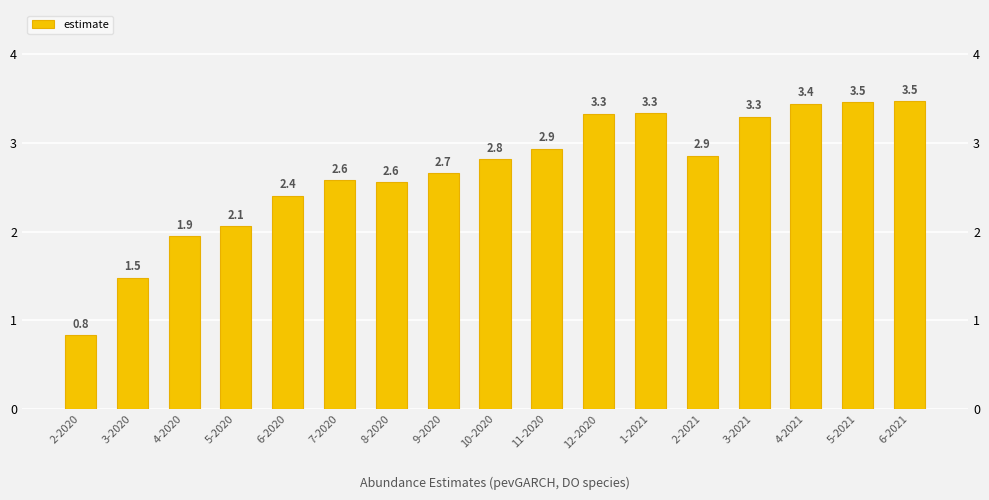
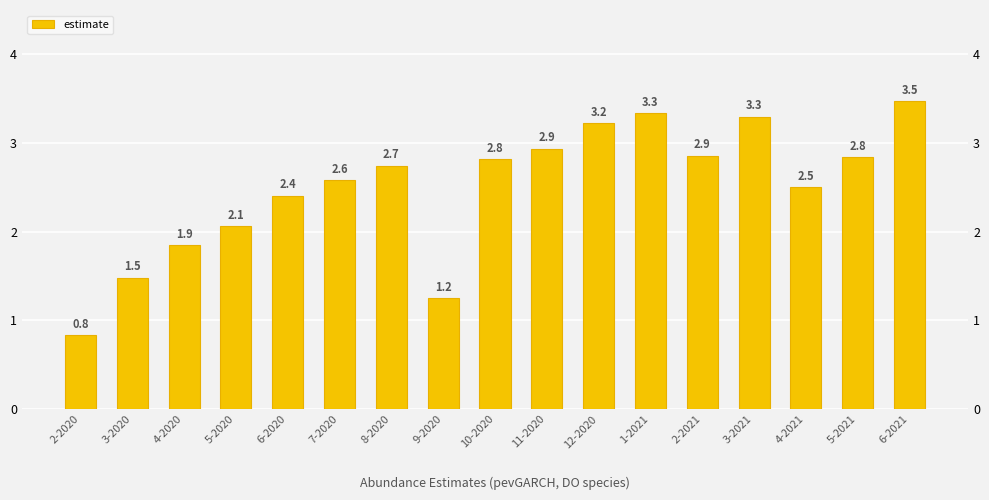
4-2020: 1.95 -> 1.85
8-2020: 2.6 -> 2.7
9-2020: 2.7 -> 1.2
12-2020: 3.3 -> 3.2
4-2021: 3.4 -> 2.5
5-2021: 3.5 -> 2.8
